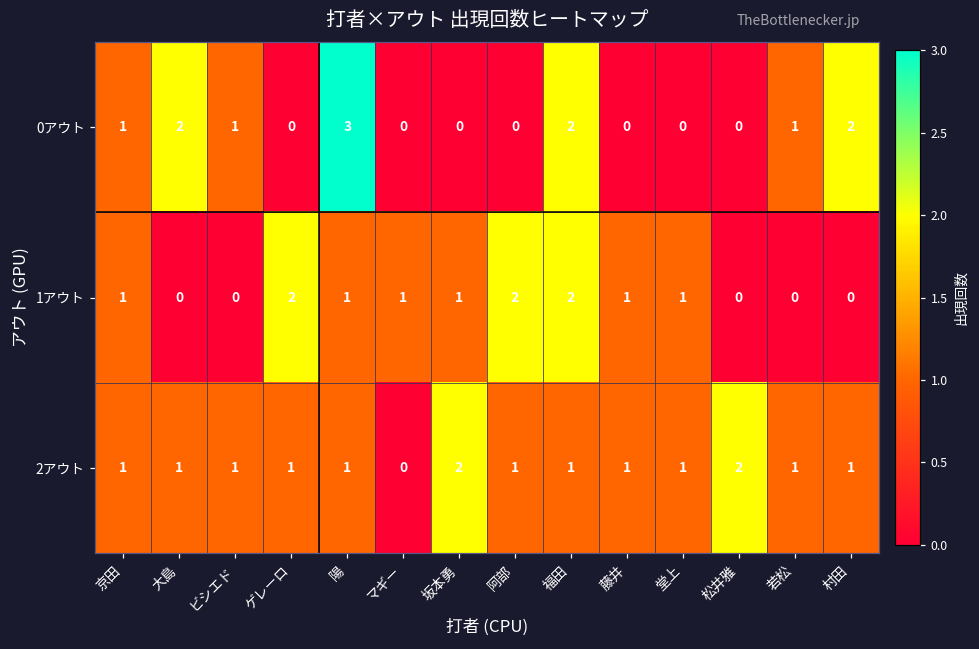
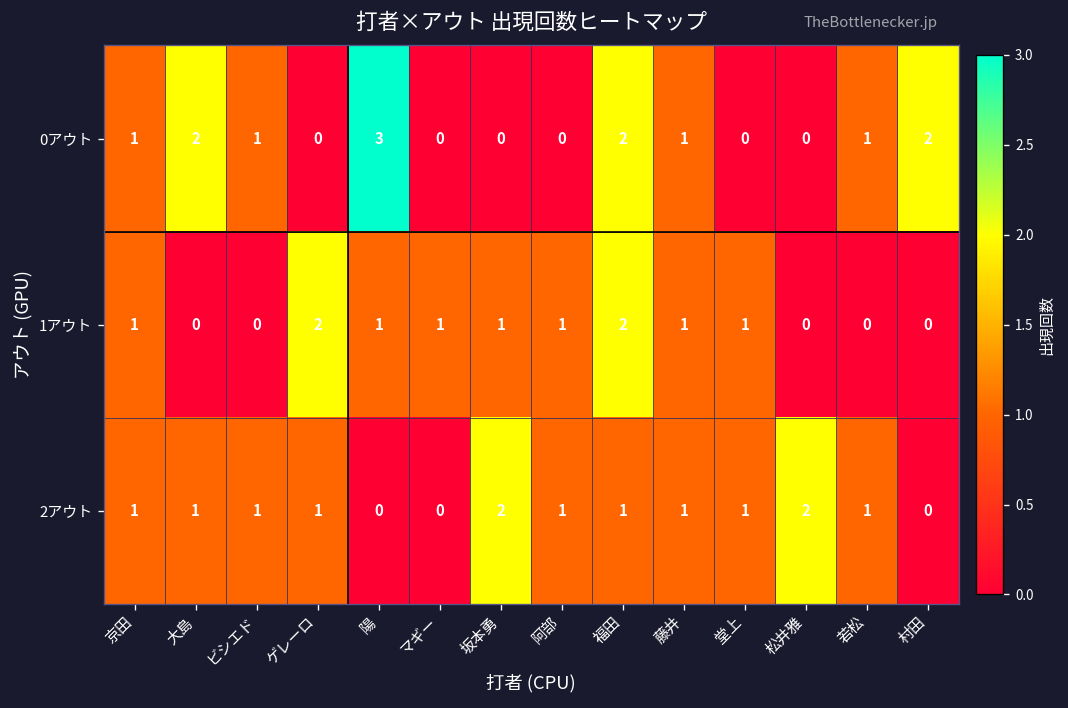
0アウト, 藤井: 0 -> 1
1アウト, 阿部: 2 -> 1
2アウト, 陽: 1 -> 0
2アウト, 村田: 1 -> 0
